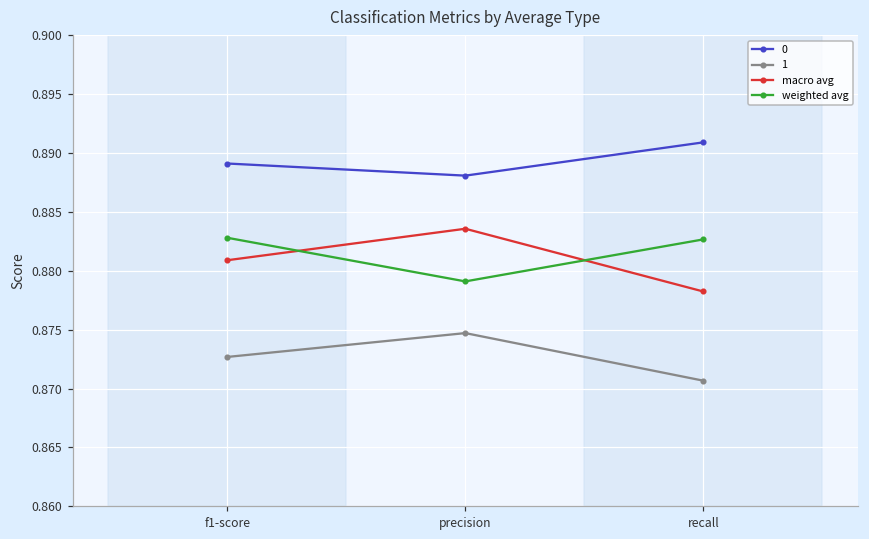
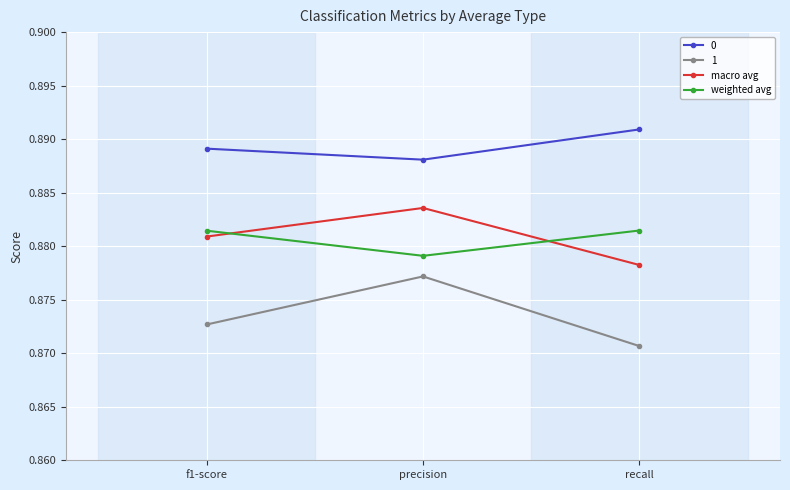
weighted avg, f1-score: 0.8828 -> 0.8814
1, precision: 0.8747 -> 0.8772
weighted avg, recall: 0.8827 -> 0.8815
